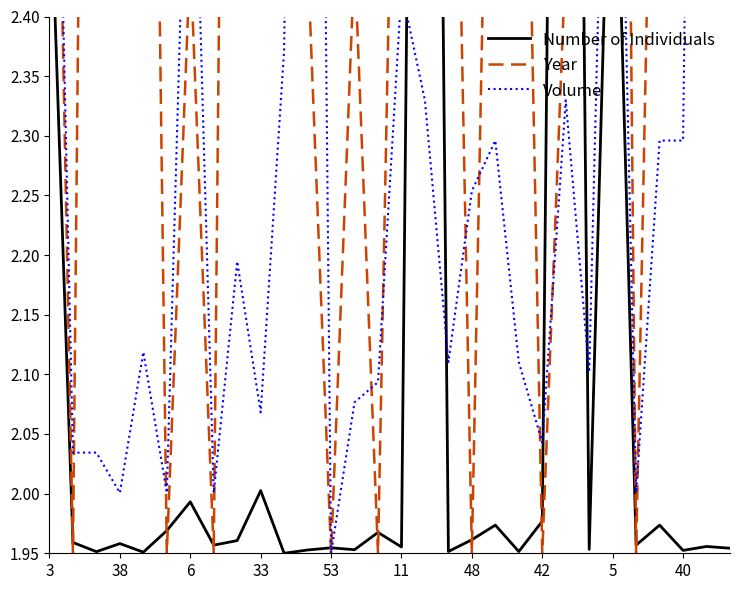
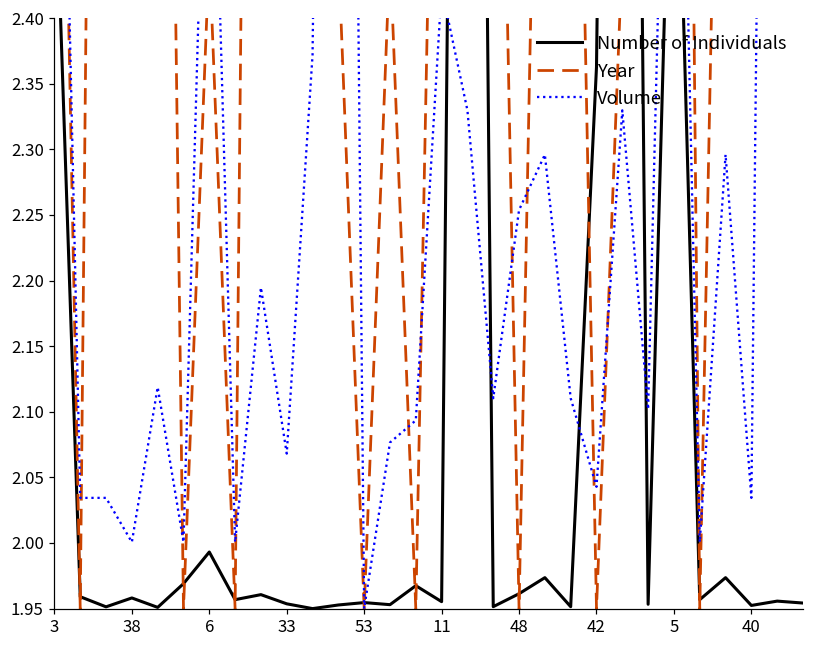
Number of Individuals, 33: 2.003 -> 1.954
Number of Individuals, 42: 1.977 -> 2.363
Volume, 40: 2.296 -> 2.034
